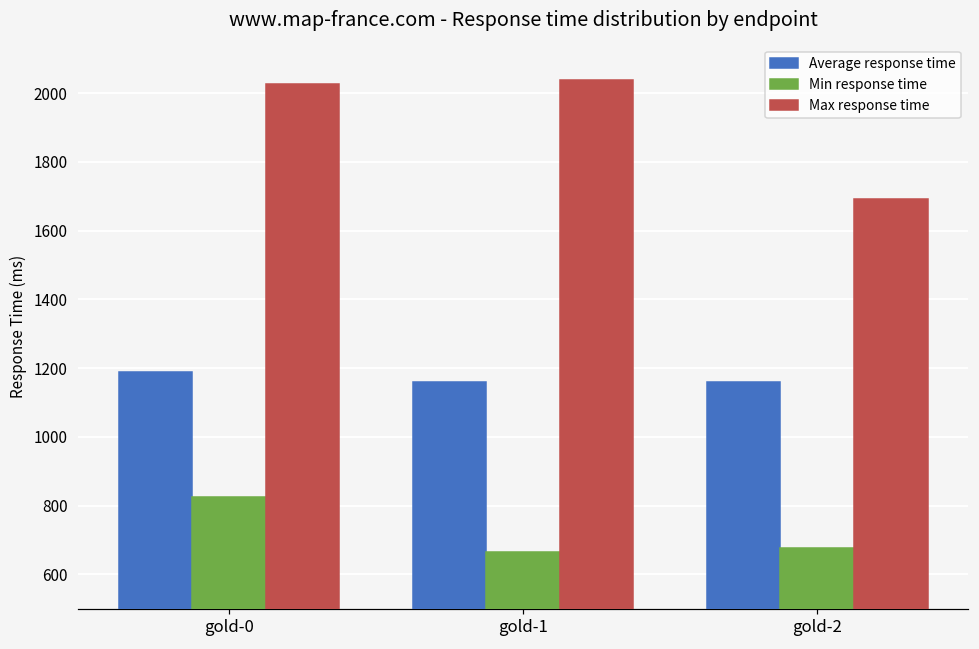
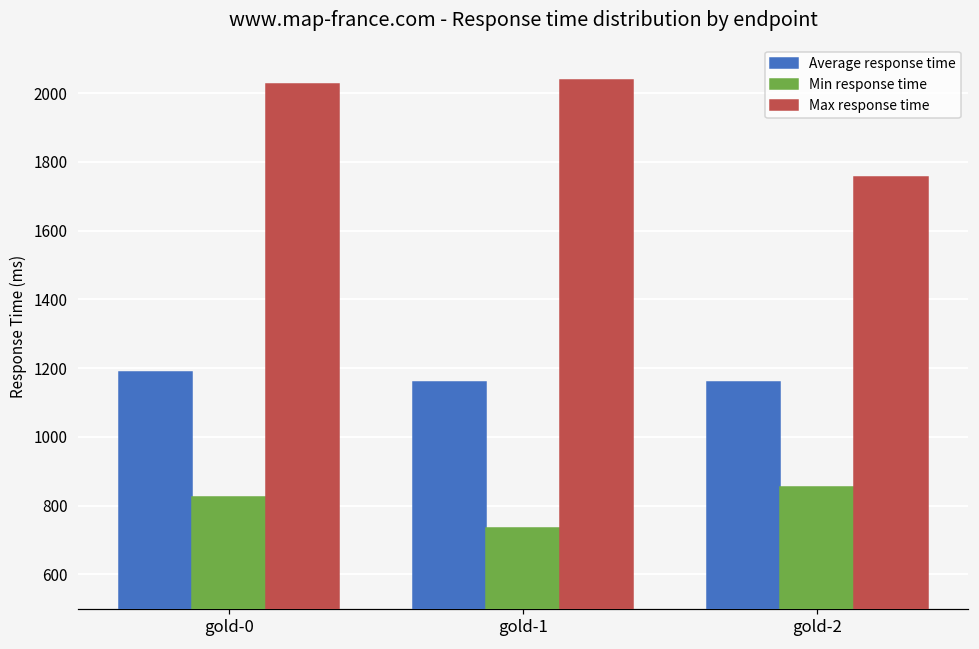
Min response time, gold-1: 670 -> 730
Min response time, gold-2: 680 -> 850
Max response time, gold-2: 1690 -> 1760
